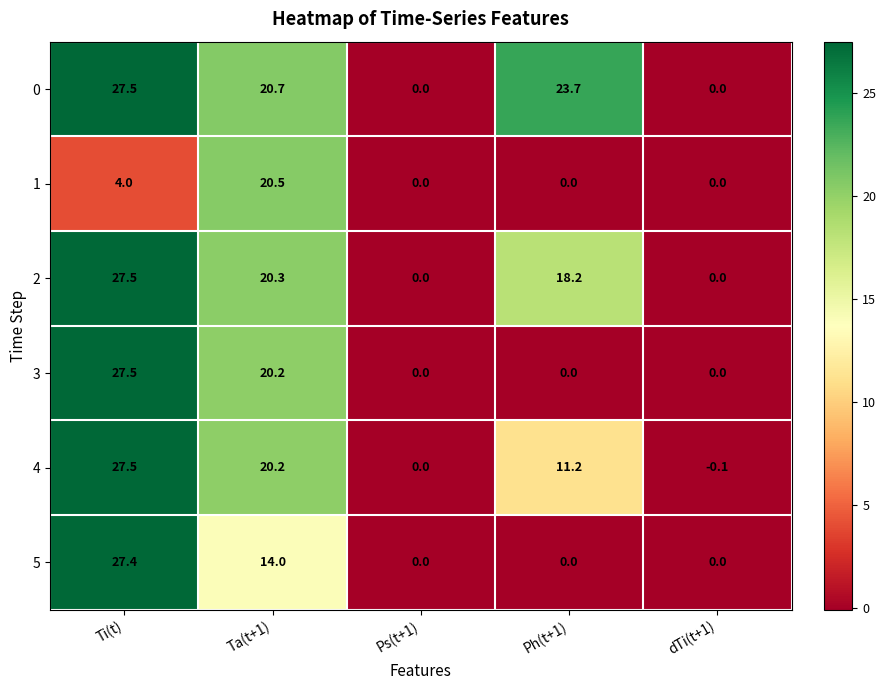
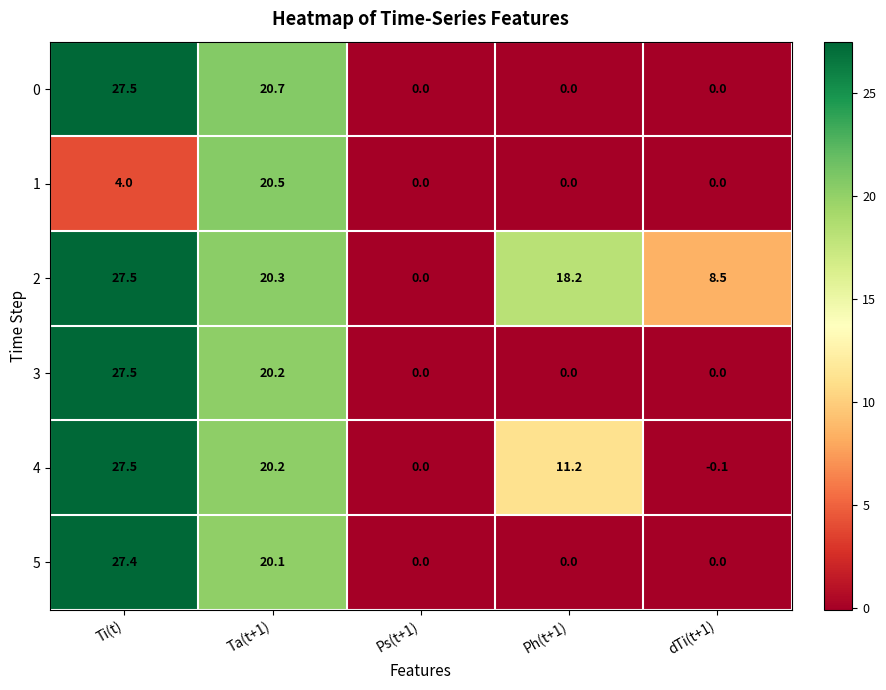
0, Ph(t+1): 23.7 -> 0.0
2, dTi(t+1): 0.0 -> 8.5
5, Ta(t+1): 14.0 -> 20.1
